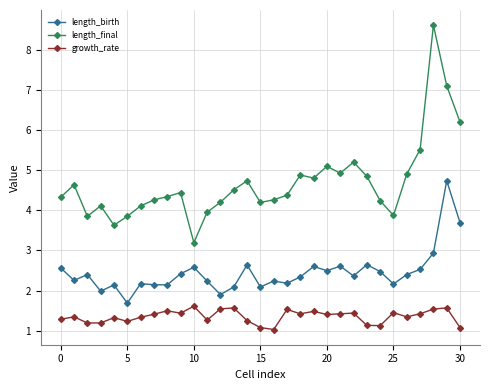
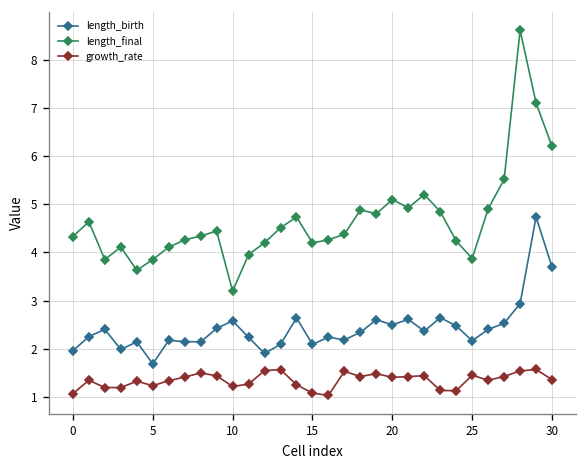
length_birth, 0: 2.6 -> 2.0
growth_rate, 0: 1.3 -> 1.1
growth_rate, 10: 1.6 -> 1.2
growth_rate, 30: 1.1 -> 1.4
